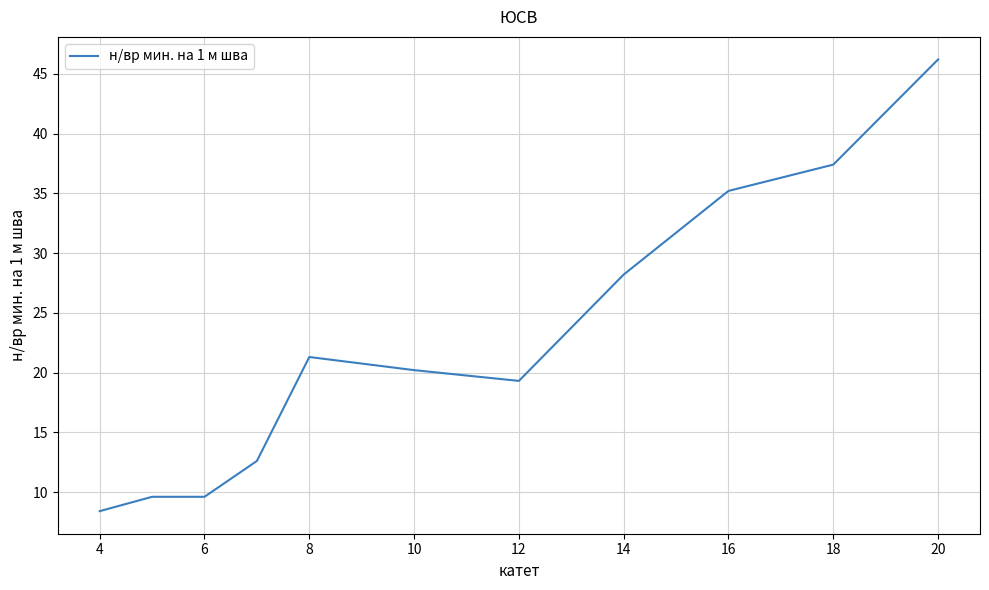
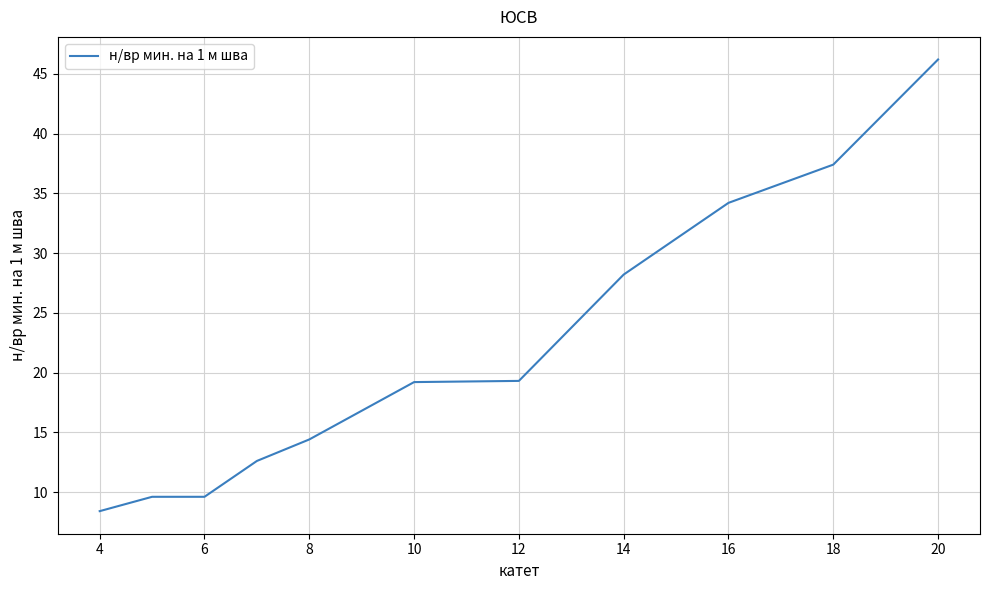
8: 21.3 -> 14.4
10: 20.2 -> 19.2
16: 35.2 -> 34.2
